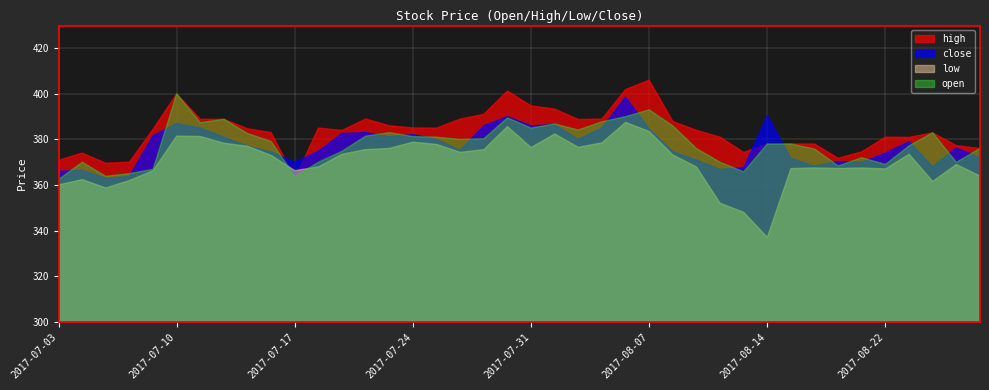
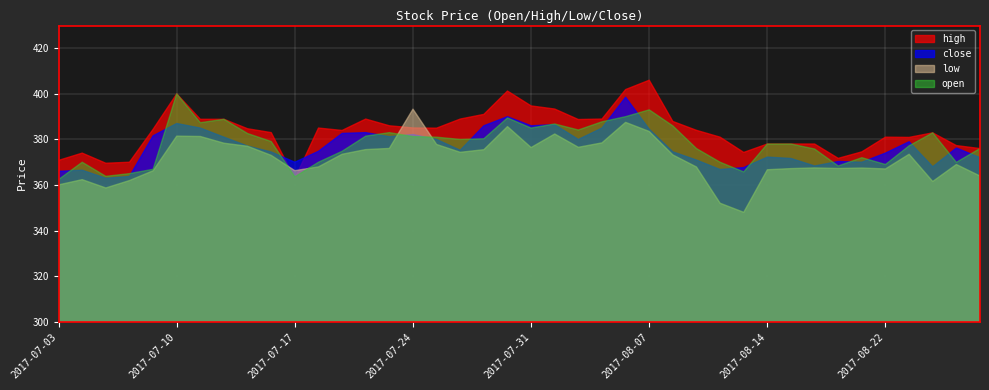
low, 2017-07-24: 379 -> 393
close, 2017-08-14: 390 -> 372
low, 2017-08-14: 337 -> 367
